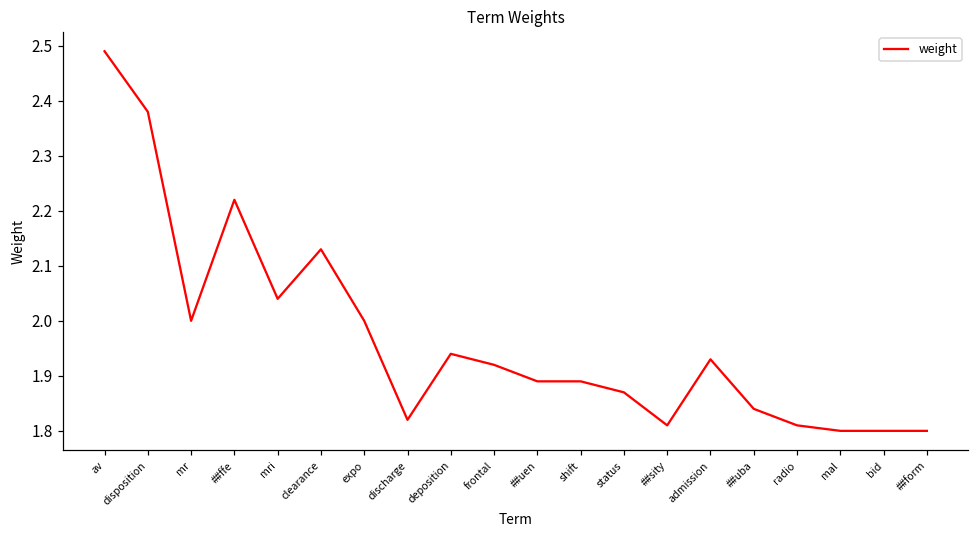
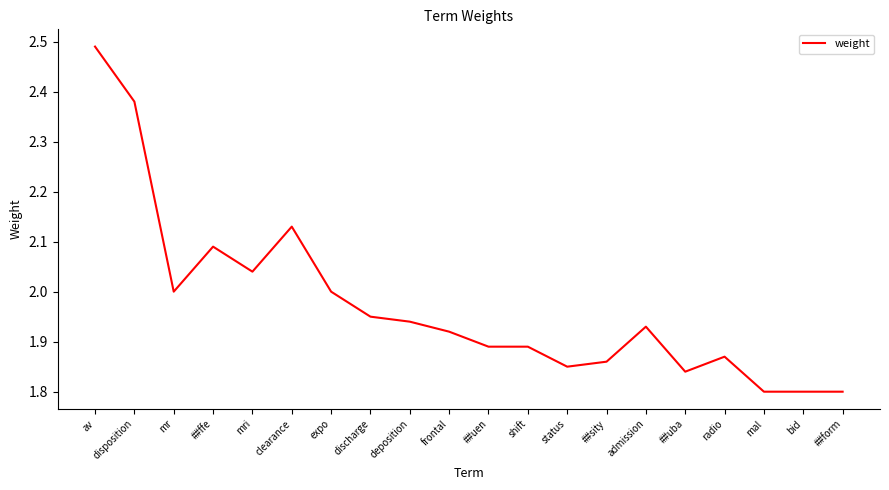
##ffe: 2.22 -> 2.09
discharge: 1.82 -> 1.95
status: 1.87 -> 1.85
##sity: 1.81 -> 1.86
radio: 1.81 -> 1.87
